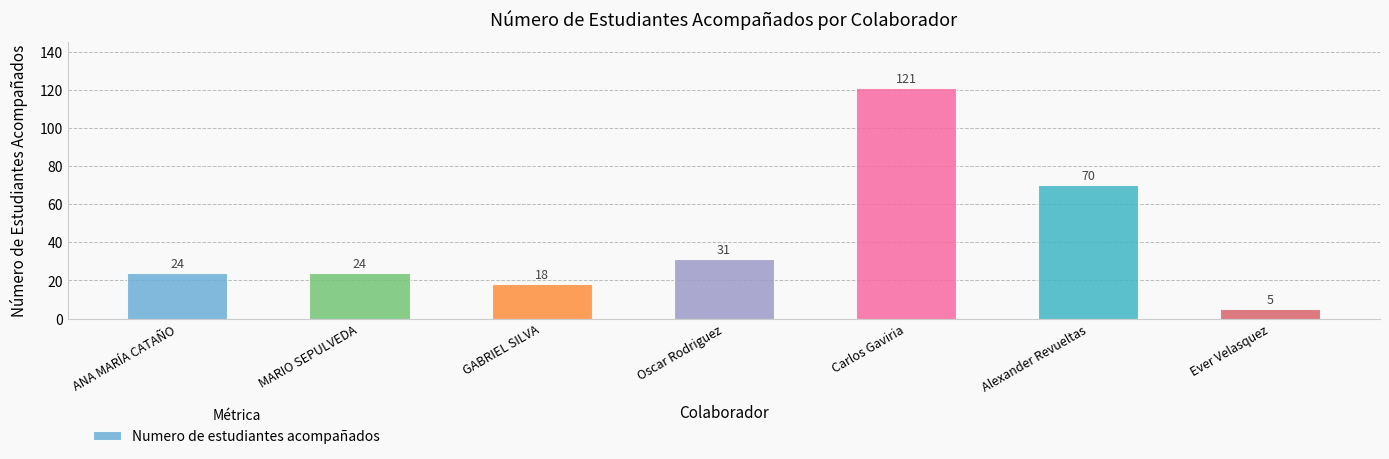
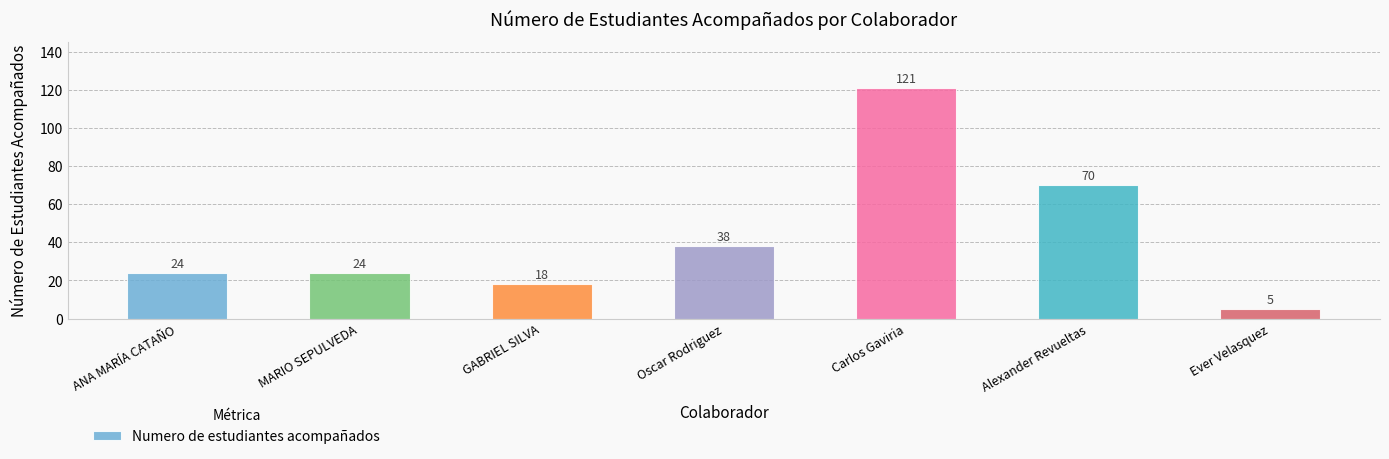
Oscar Rodriguez: 31 -> 38
